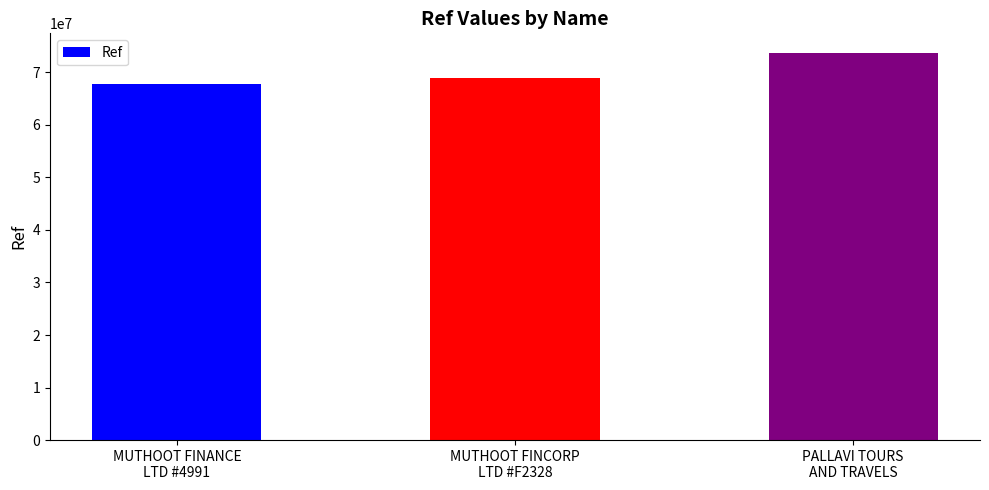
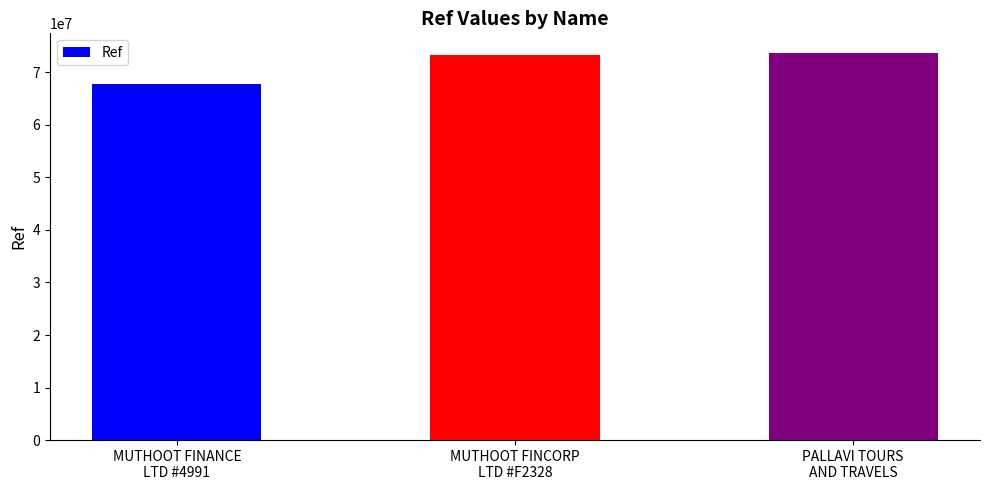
MUTHOOT FINCORP LTD #F2328: 69000000 -> 73000000
